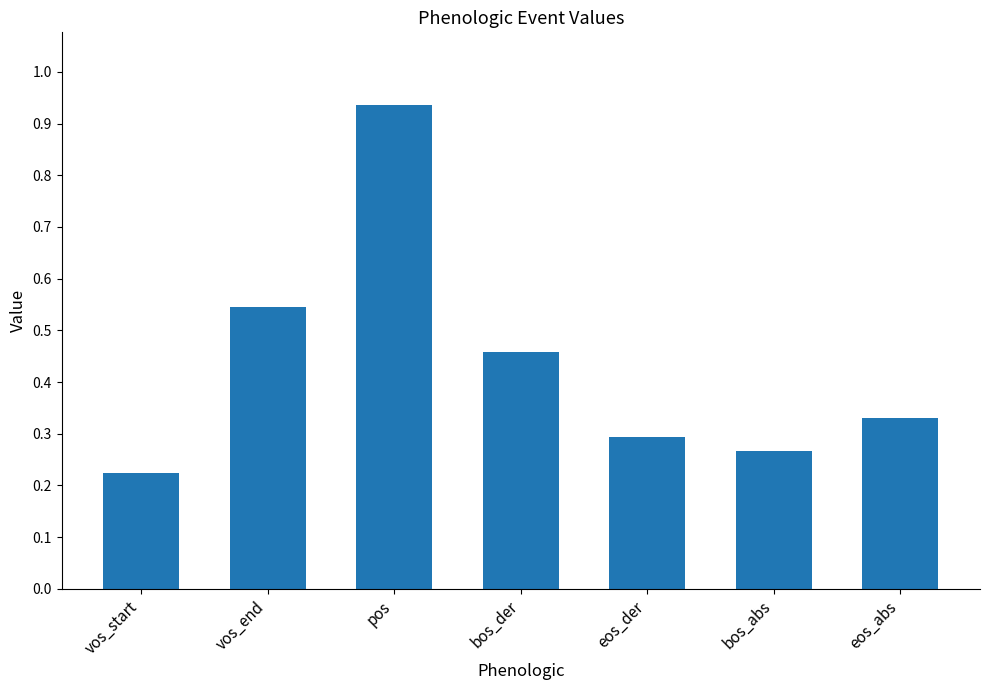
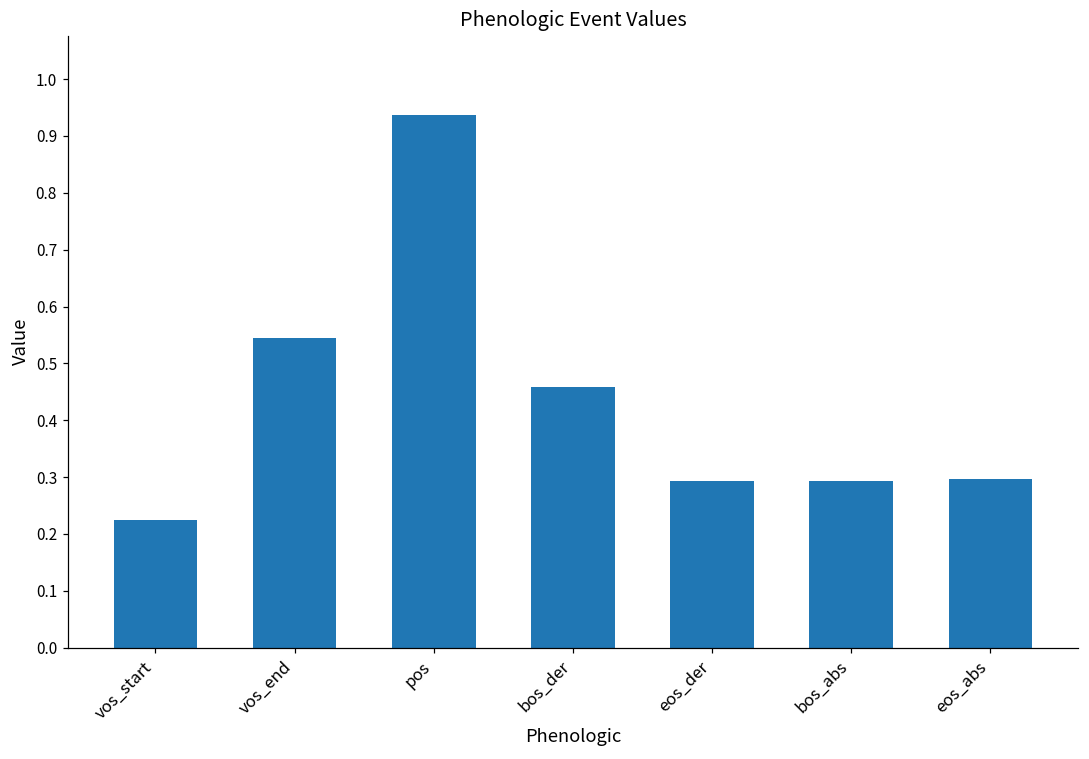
bos_abs: 0.27 -> 0.29
eos_abs: 0.33 -> 0.30
